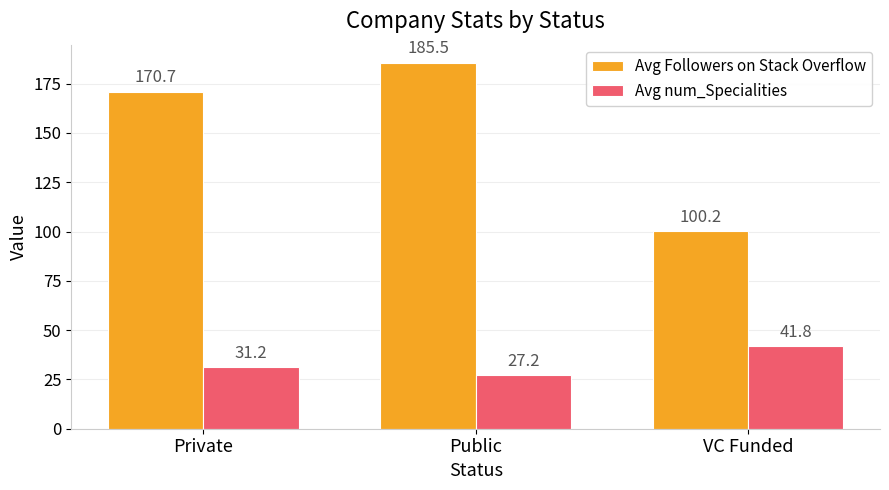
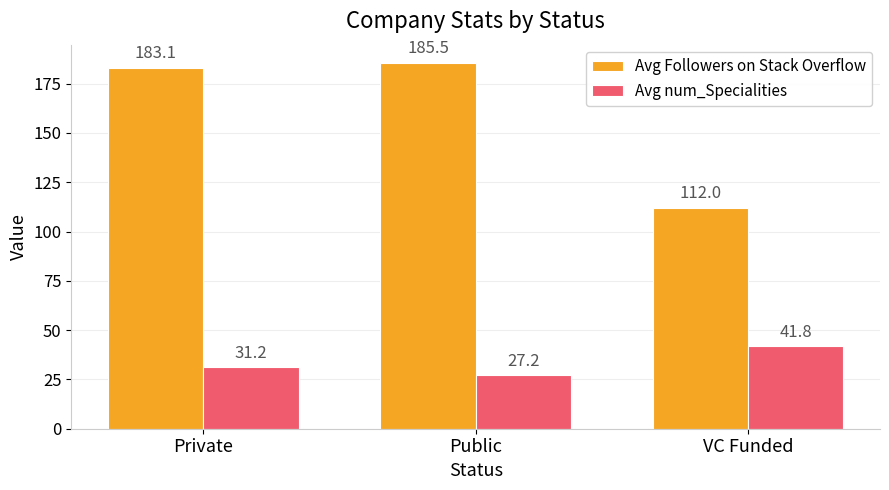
Avg Followers on Stack Overflow, Private: 170.7 -> 183.1
Avg Followers on Stack Overflow, VC Funded: 100.2 -> 112.0
